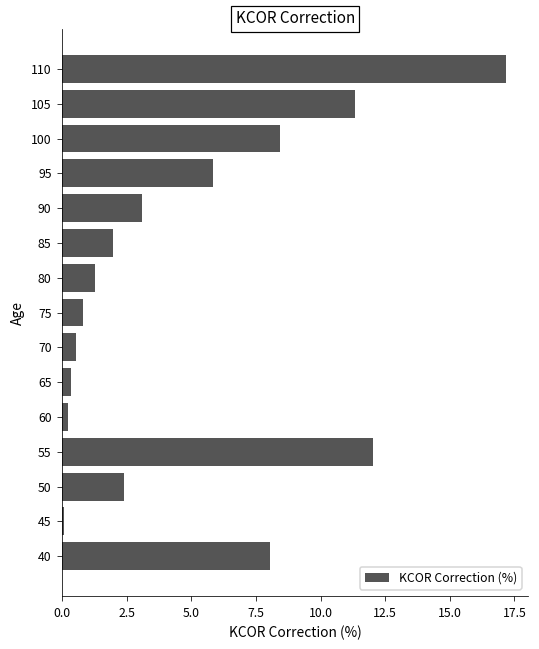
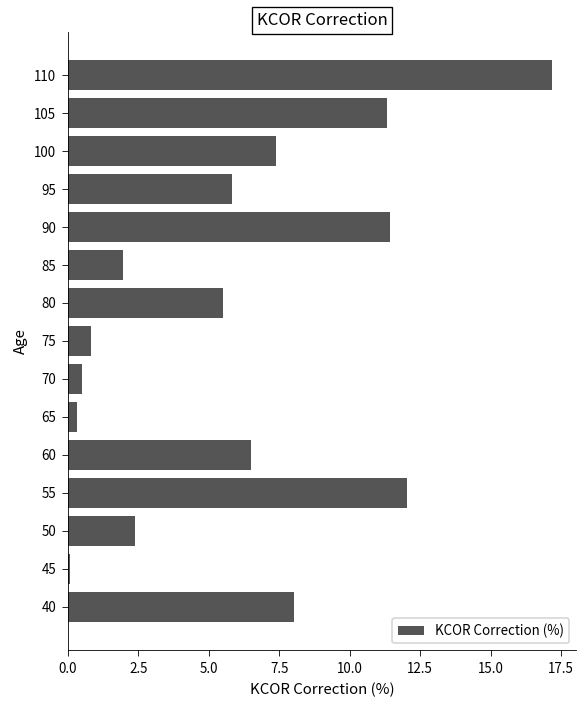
100: 8.4 -> 7.4
90: 3.1 -> 11.4
80: 1.3 -> 5.5
60: 0.2 -> 6.5
